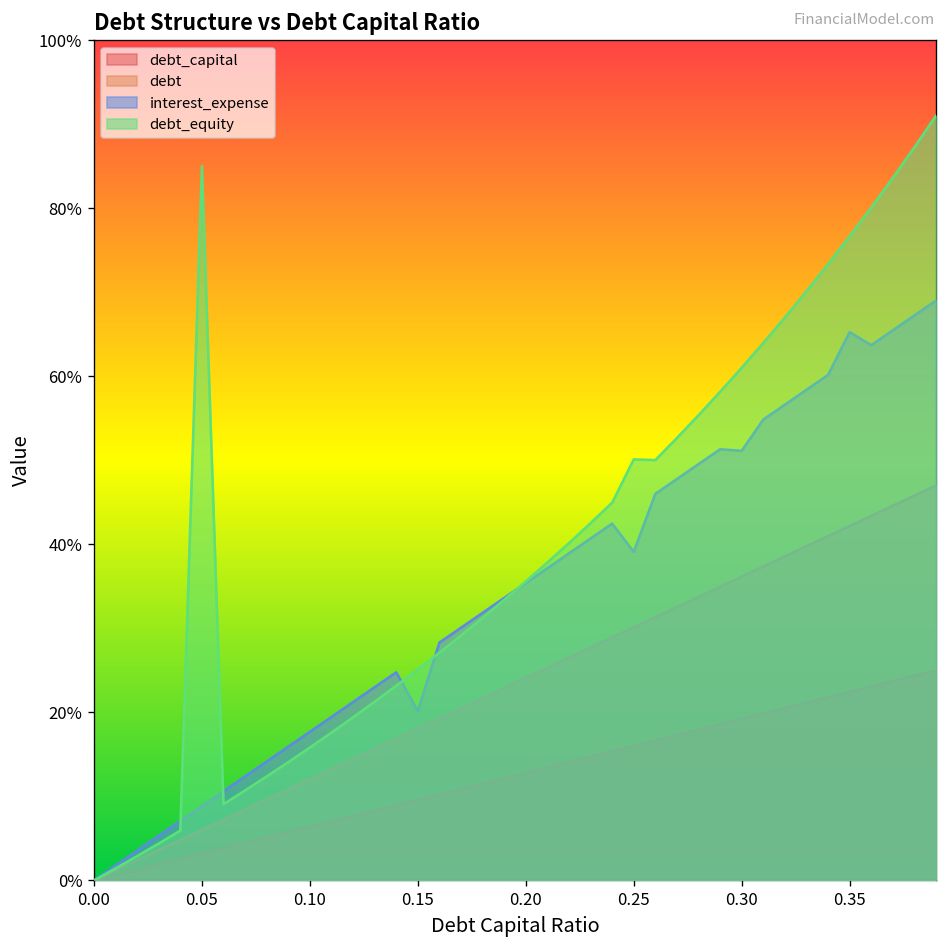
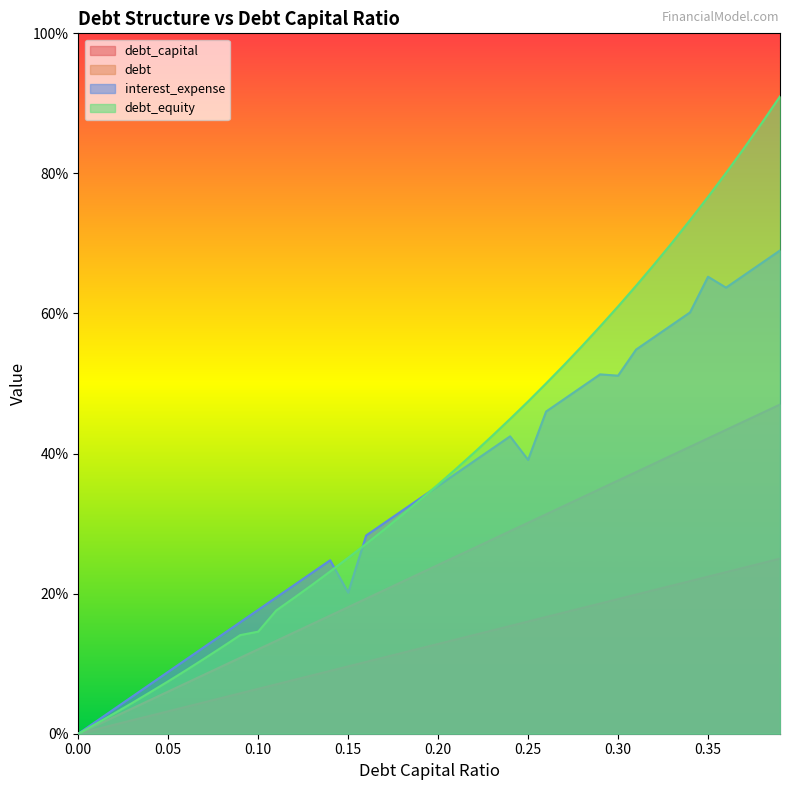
debt_equity, 0.05: 85% -> 7%
debt_equity, 0.10: 16% -> 15%
debt_equity, 0.25: 50% -> 47%
